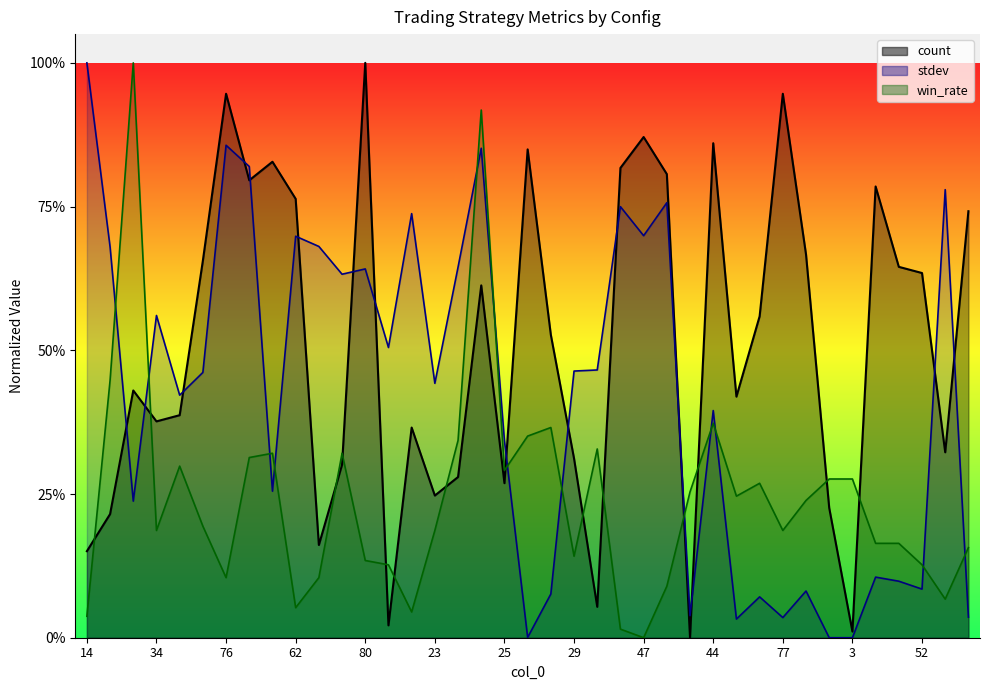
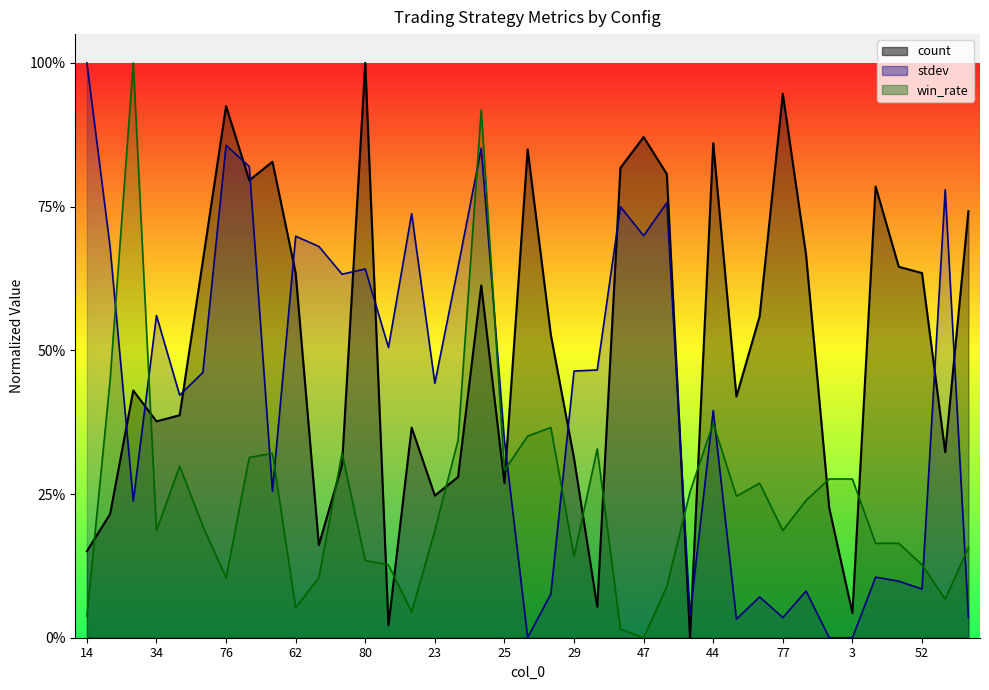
count, 76: 95% -> 92%
count, 62: 76% -> 63%
count, 3: 1% -> 4%
